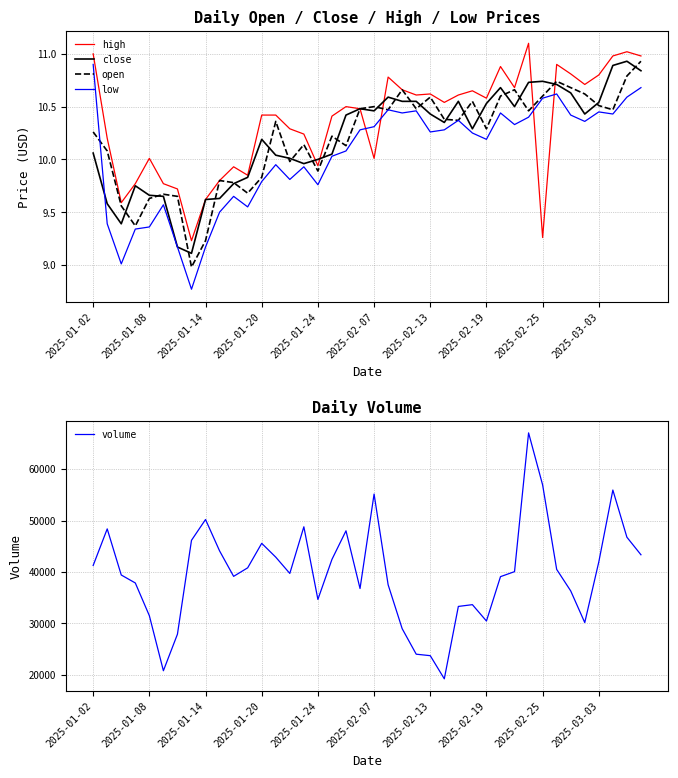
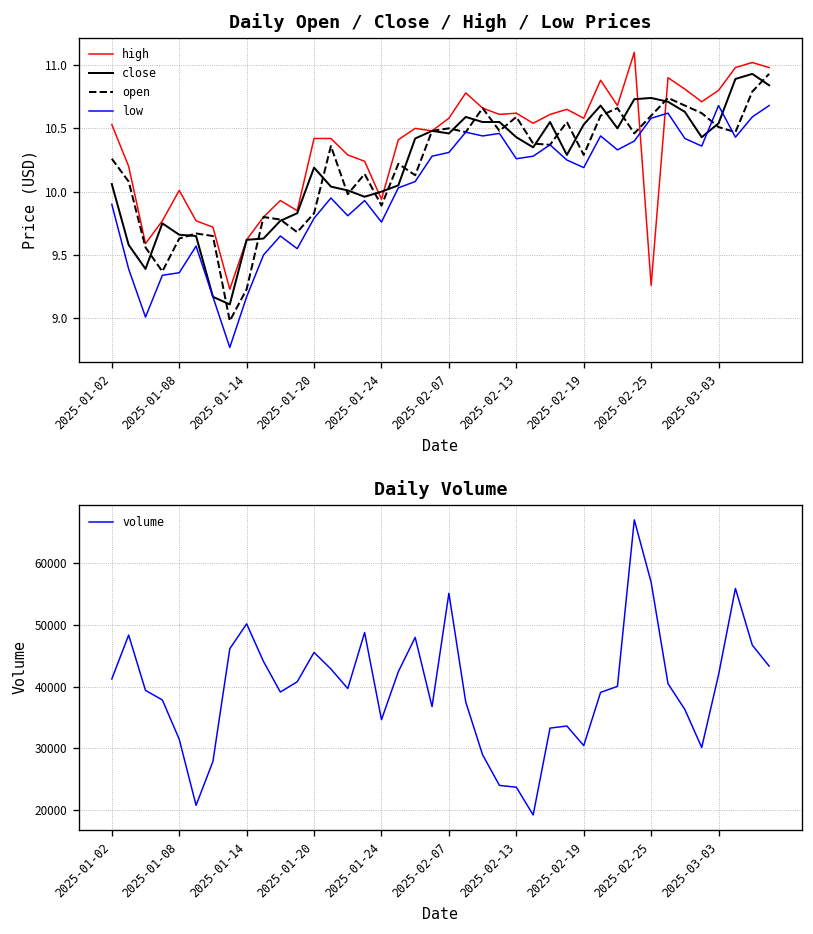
Daily Open / Close / High / Low Prices, high, 2025-01-02: 11.00 -> 10.53
Daily Open / Close / High / Low Prices, low, 2025-01-02: 10.9 -> 9.9
Daily Open / Close / High / Low Prices, high, 2025-02-07: 10.01 -> 10.58
Daily Open / Close / High / Low Prices, low, 2025-03-03: 10.45 -> 10.68
